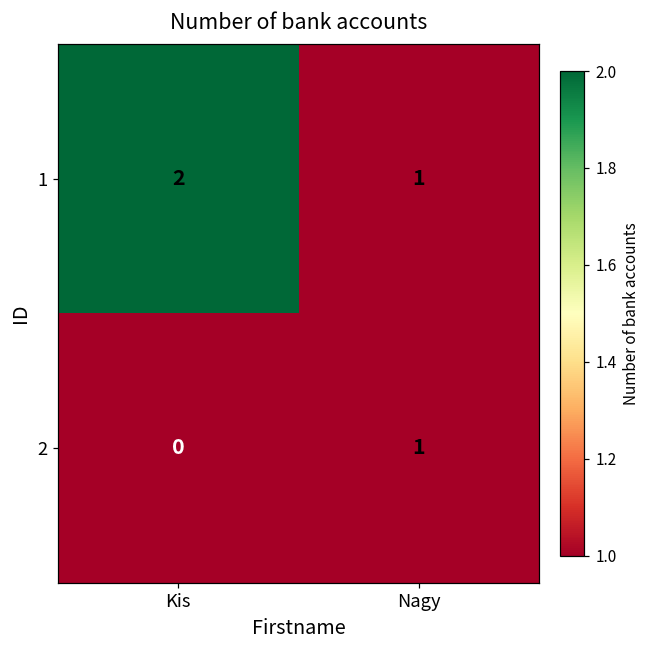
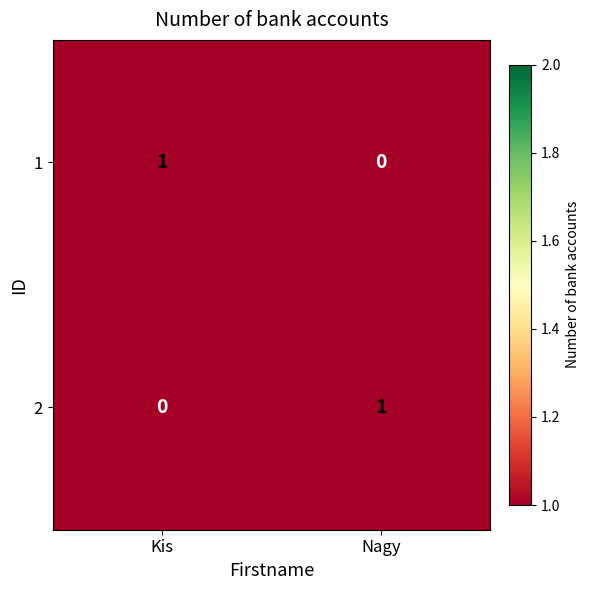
1, Kis: 2 -> 1
1, Nagy: 1 -> 0
